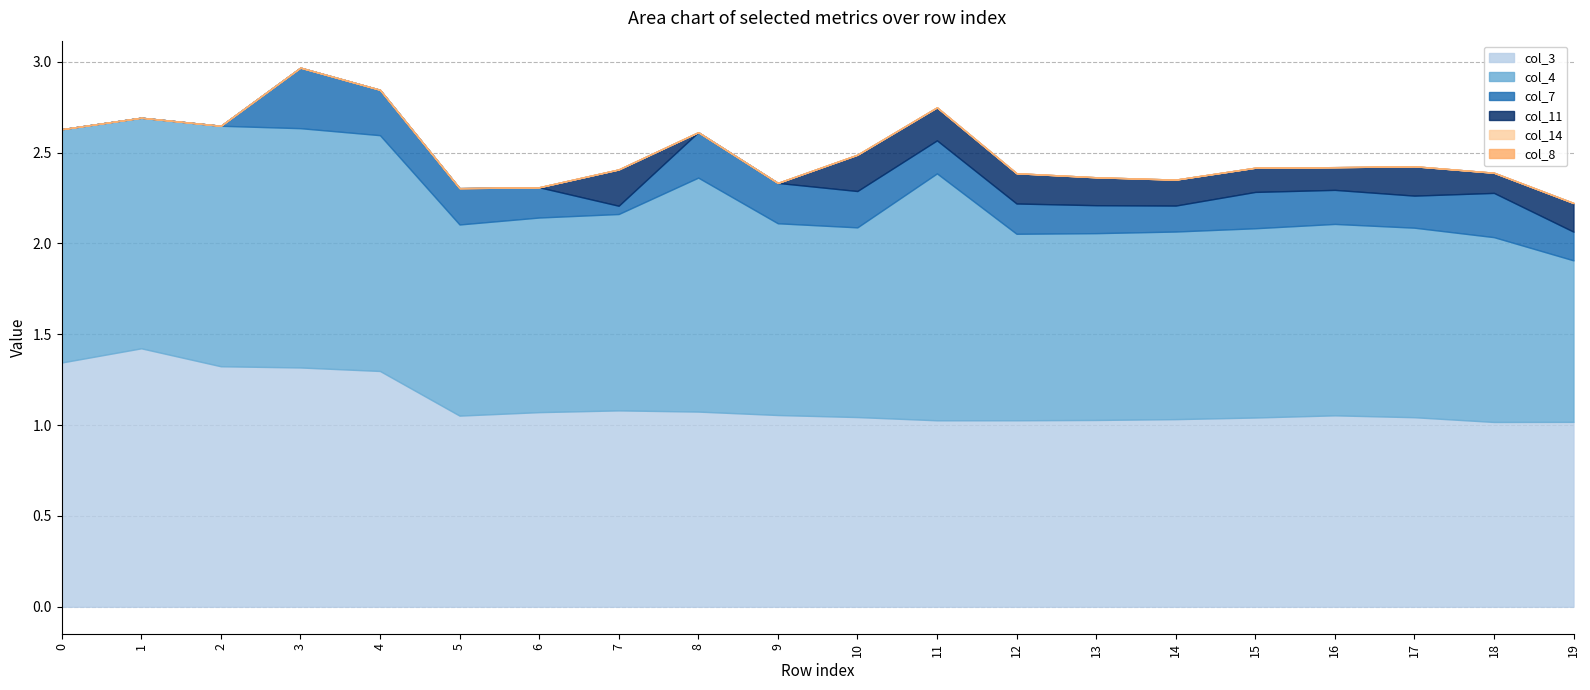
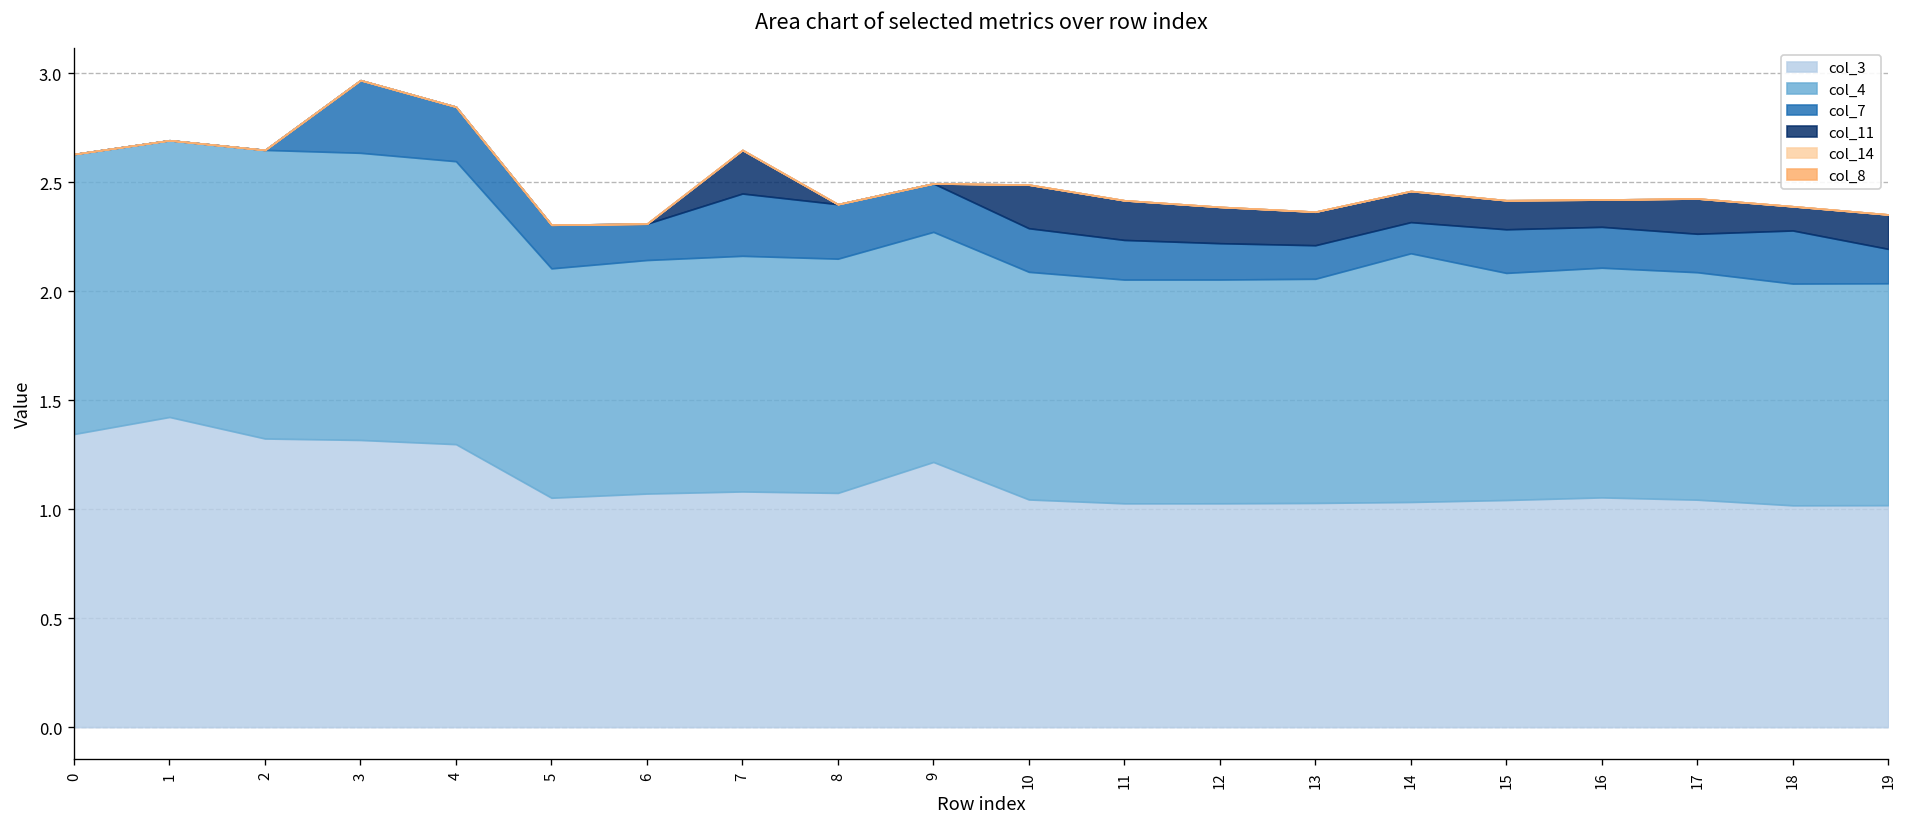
col_7, 7: 0.05 -> 0.29
col_4, 8: 1.29 -> 1.07
col_3, 9: 1.06 -> 1.22
col_4, 11: 1.36 -> 1.03
col_4, 14: 1.03 -> 1.14
col_4, 19: 0.89 -> 1.02
